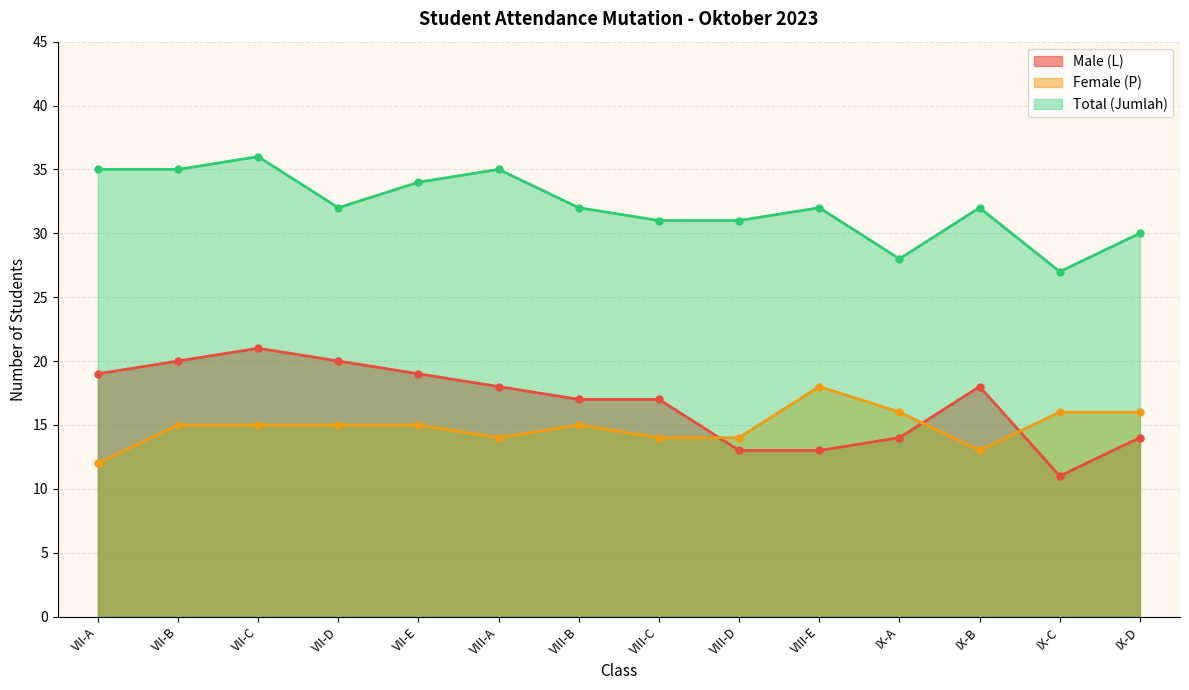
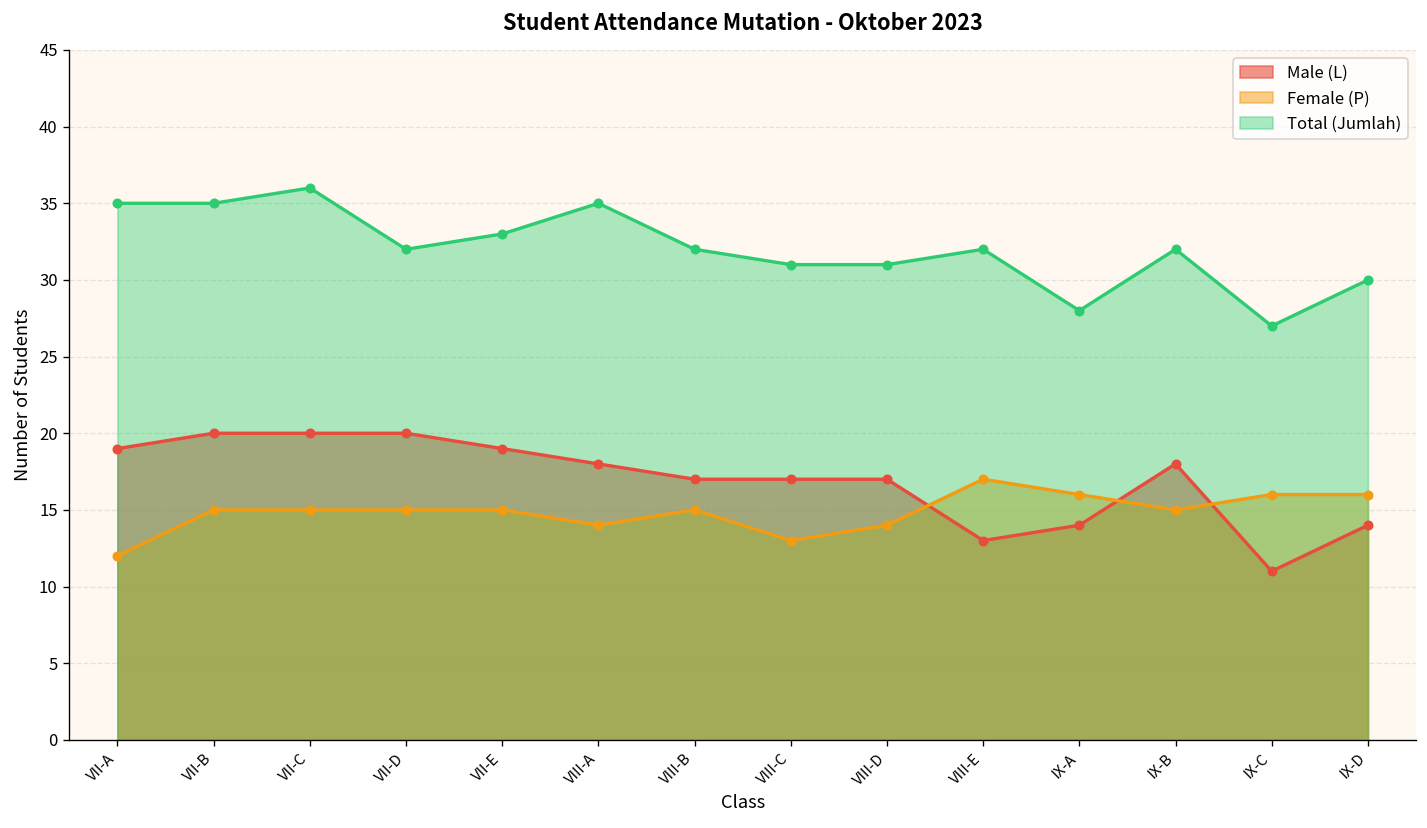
Male (L), VII-C: 21 -> 20
Total (Jumlah), VII-E: 34 -> 33
Female (P), VIII-C: 14 -> 13
Male (L), VIII-D: 13 -> 17
Female (P), VIII-E: 18 -> 17
Female (P), IX-B: 13 -> 15
